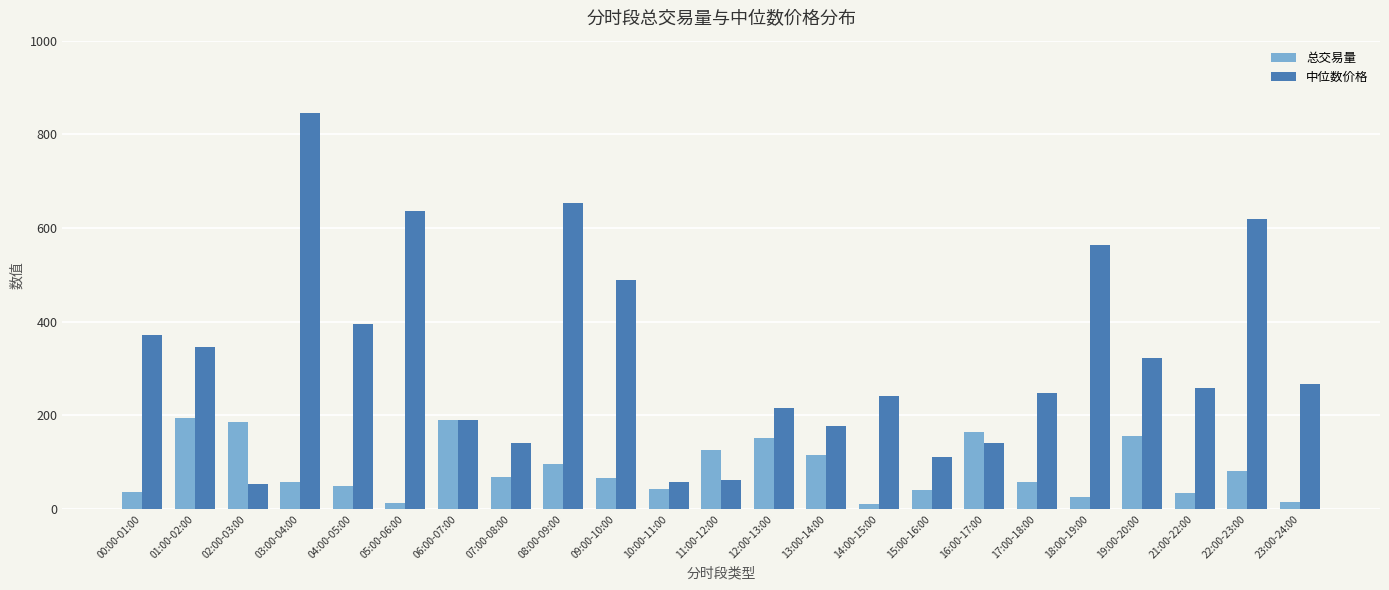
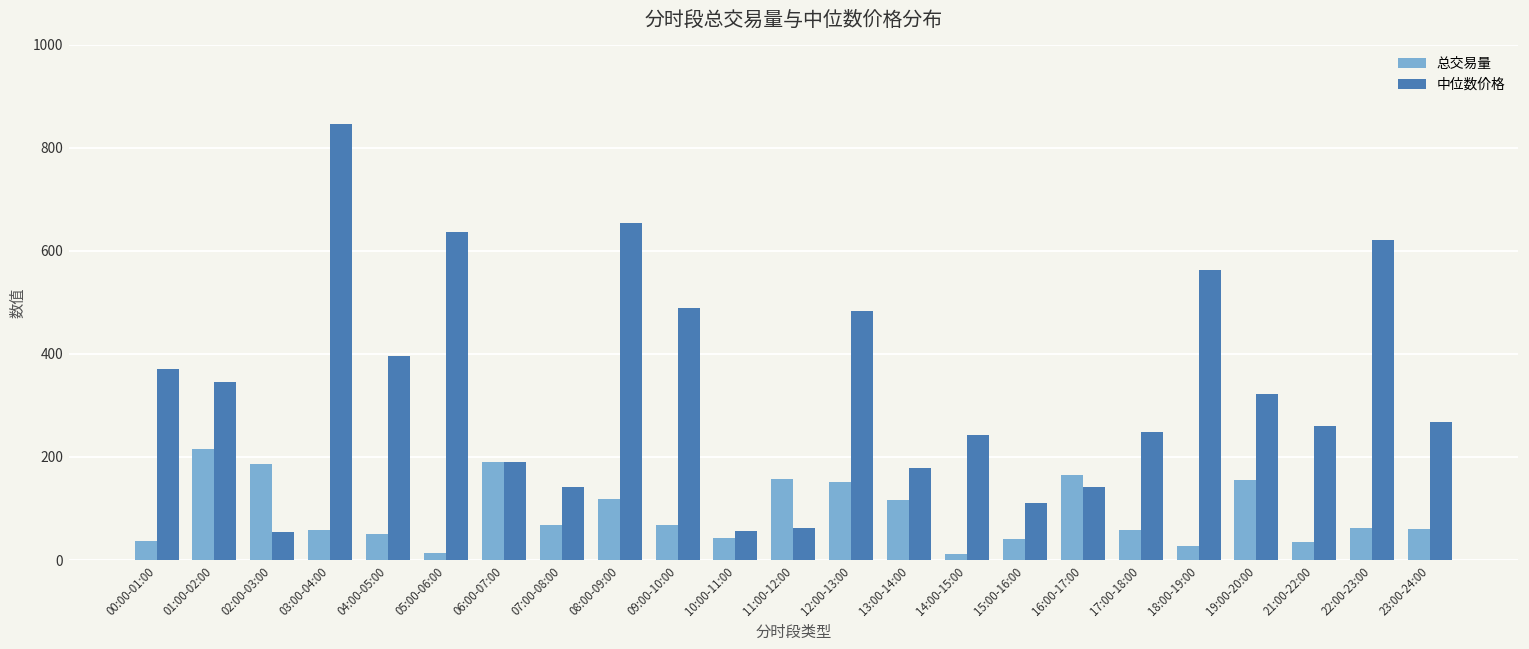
总交易量, 01:00-02:00: 190 -> 220
总交易量, 08:00-09:00: 100 -> 120
总交易量, 11:00-12:00: 130 -> 160
中位数价格, 12:00-13:00: 220 -> 480
总交易量, 22:00-23:00: 80 -> 60
总交易量, 23:00-24:00: 20 -> 60
